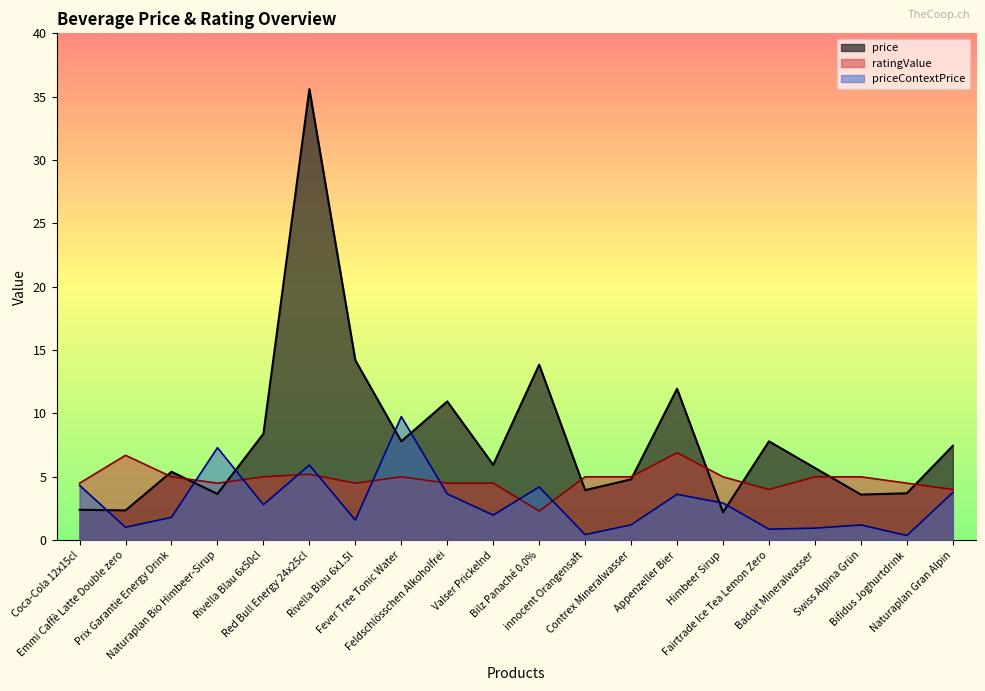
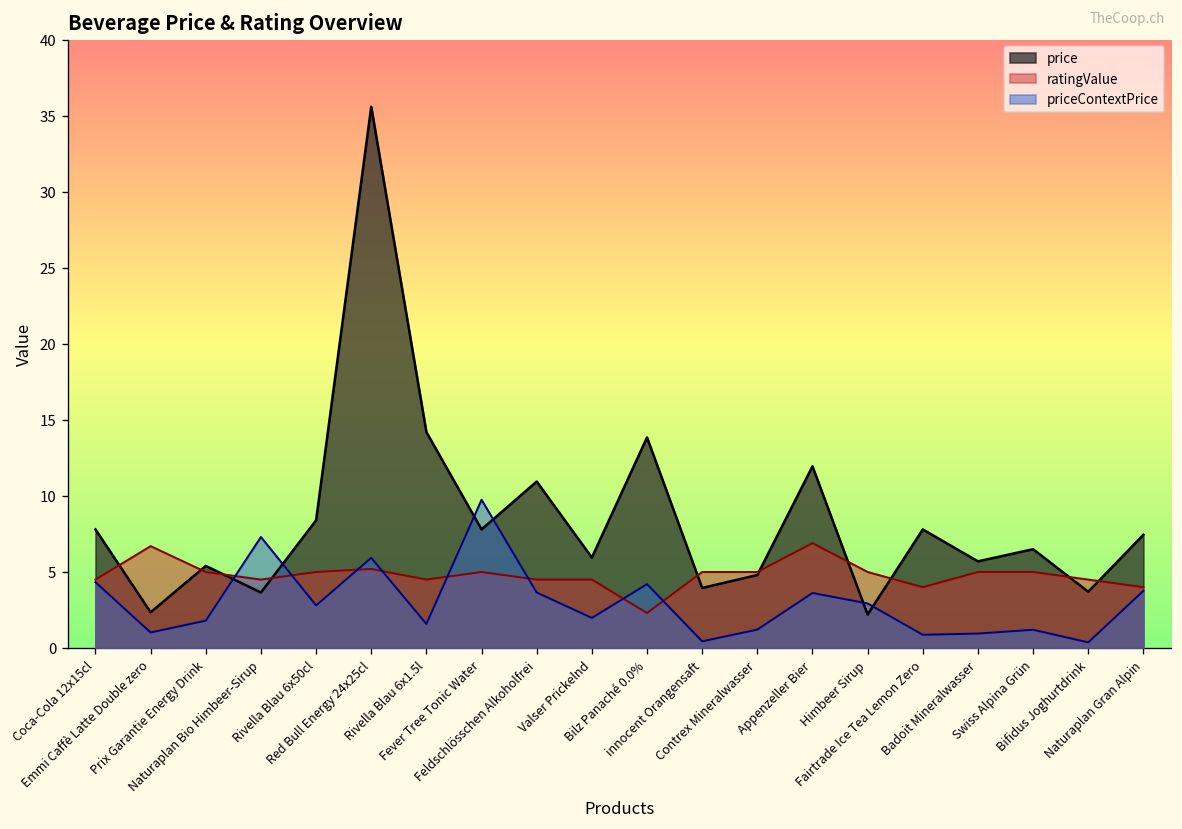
price, Coca-Cola 12x15cl: 2.4 -> 7.8
price, Swiss Alpina Grün: 3.6 -> 6.5
